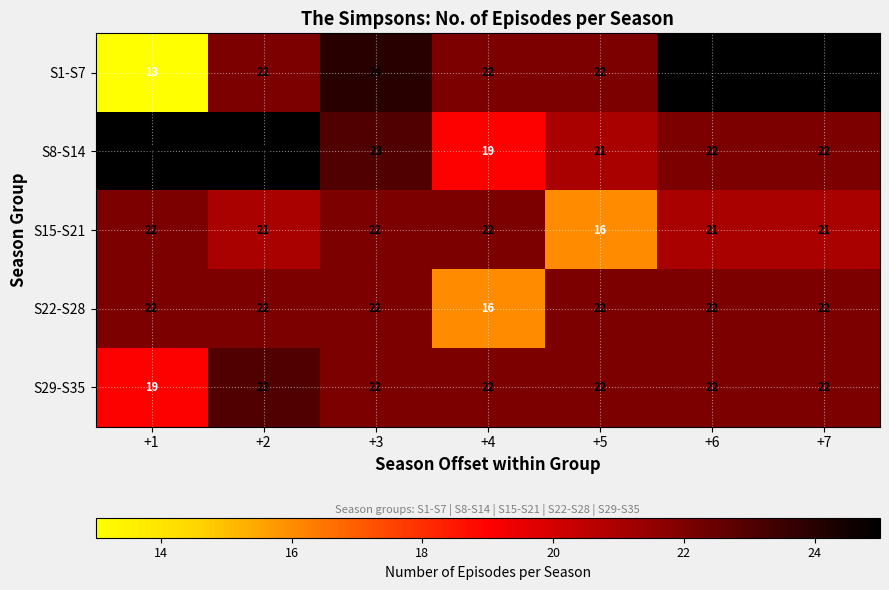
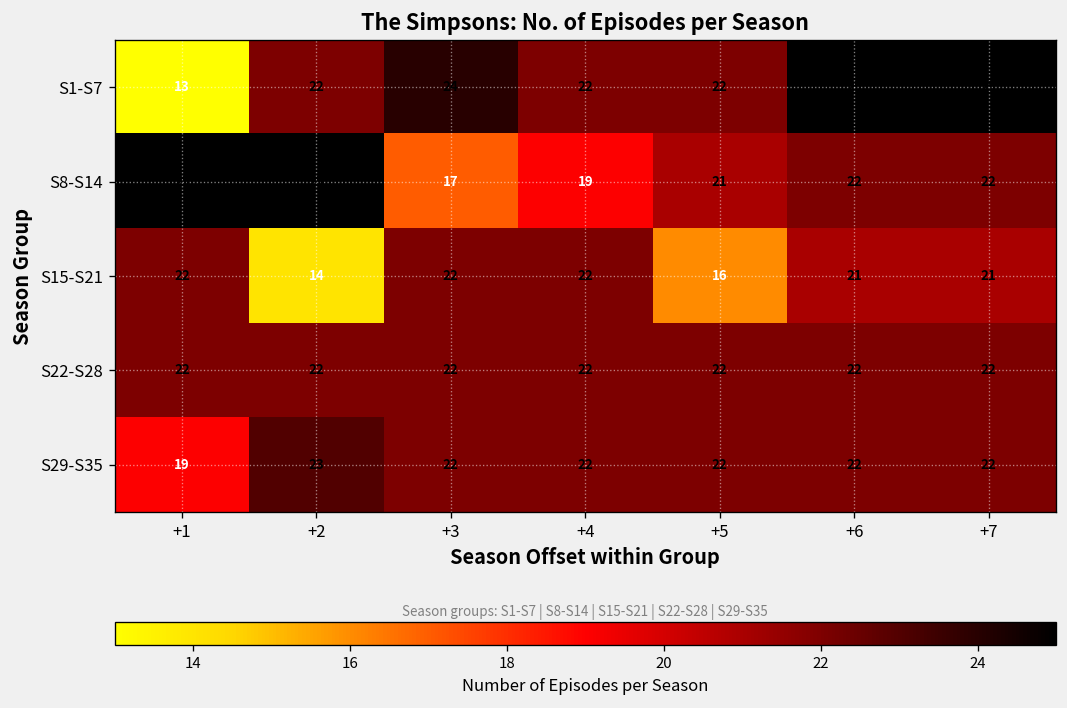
S8-S14, +3: 23 -> 17
S15-S21, +2: 21 -> 14
S22-S28, +4: 16 -> 22
